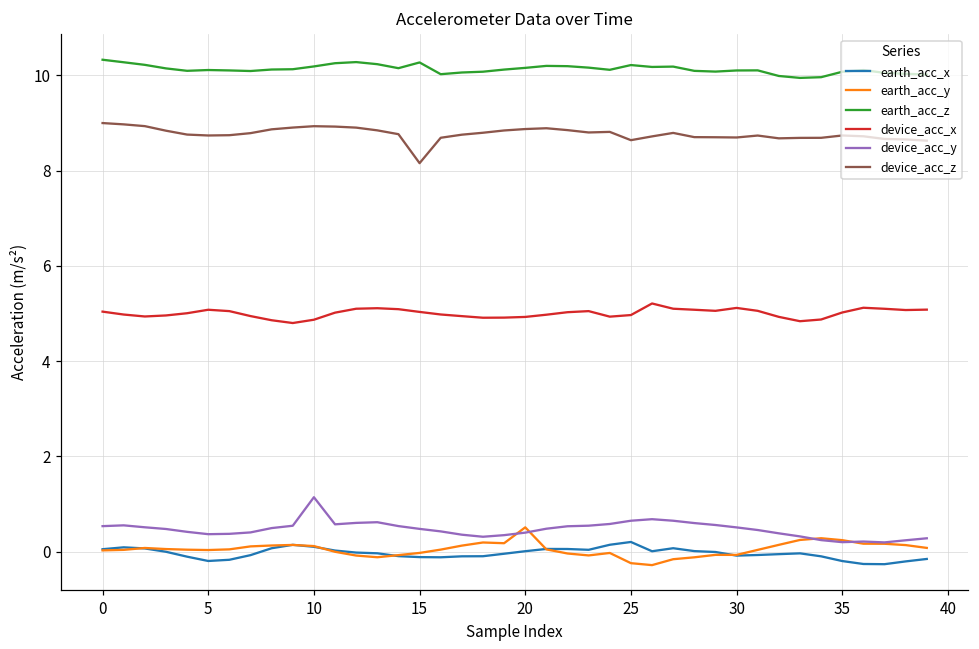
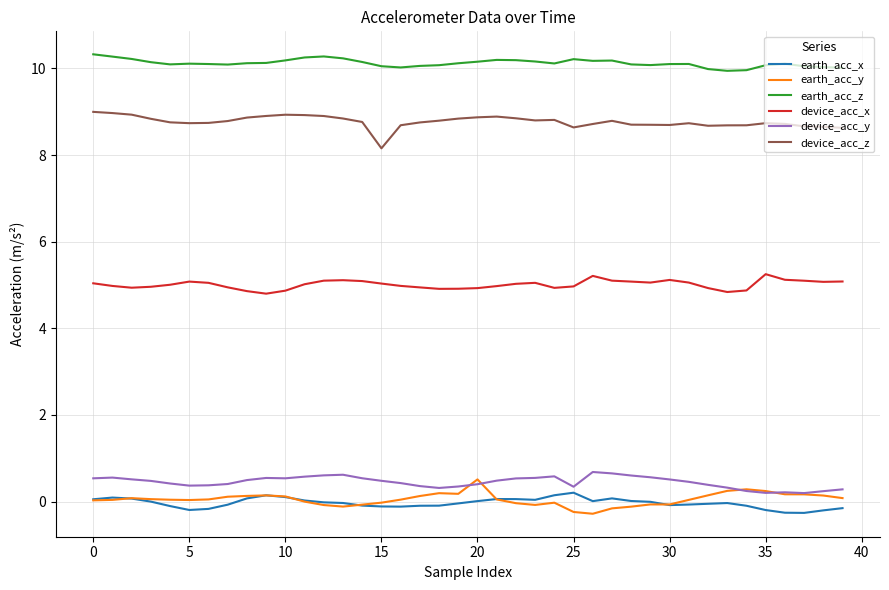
device_acc_y, 10: 1.1 -> 0.5
earth_acc_z, 15: 10.3 -> 10.1
device_acc_y, 25: 0.7 -> 0.3
device_acc_x, 35: 5.0 -> 5.3
